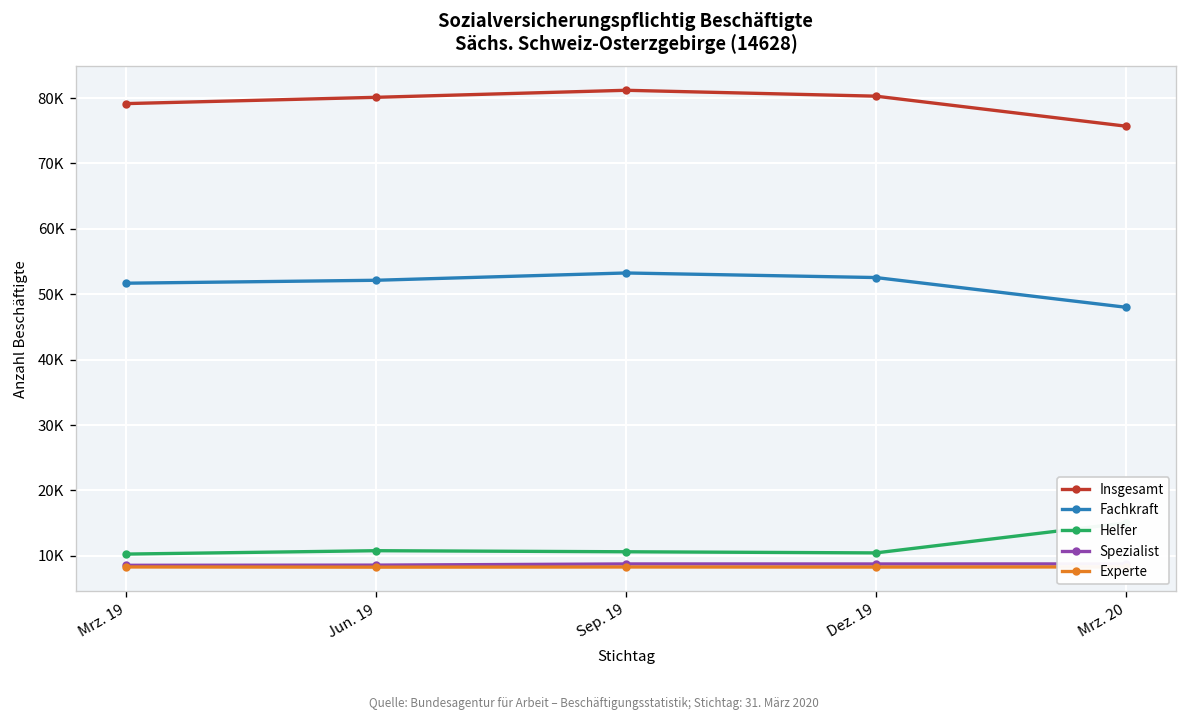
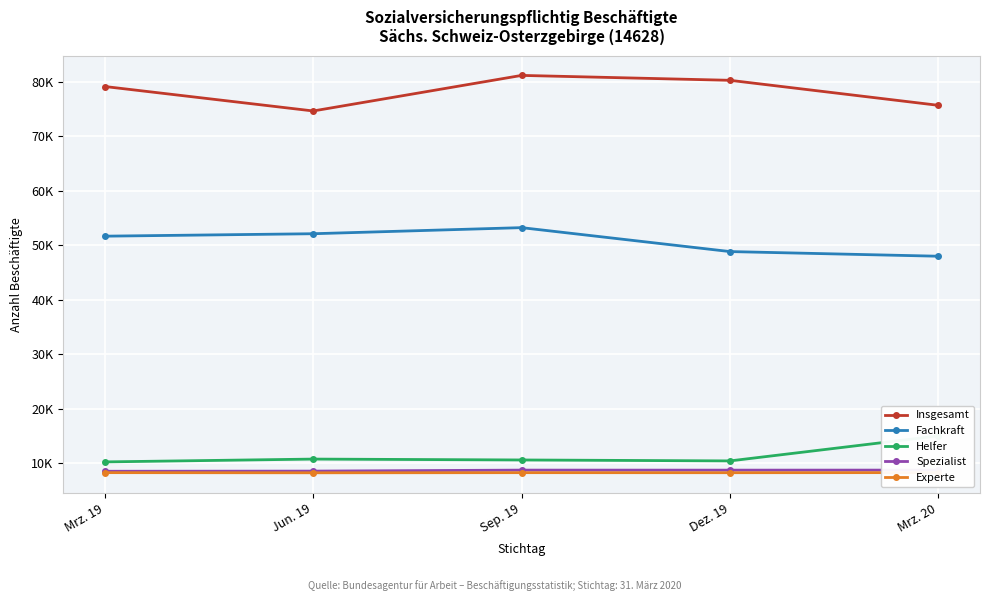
Insgesamt, Jun. 19: 80000 -> 75000
Fachkraft, Dez. 19: 53000 -> 49000
